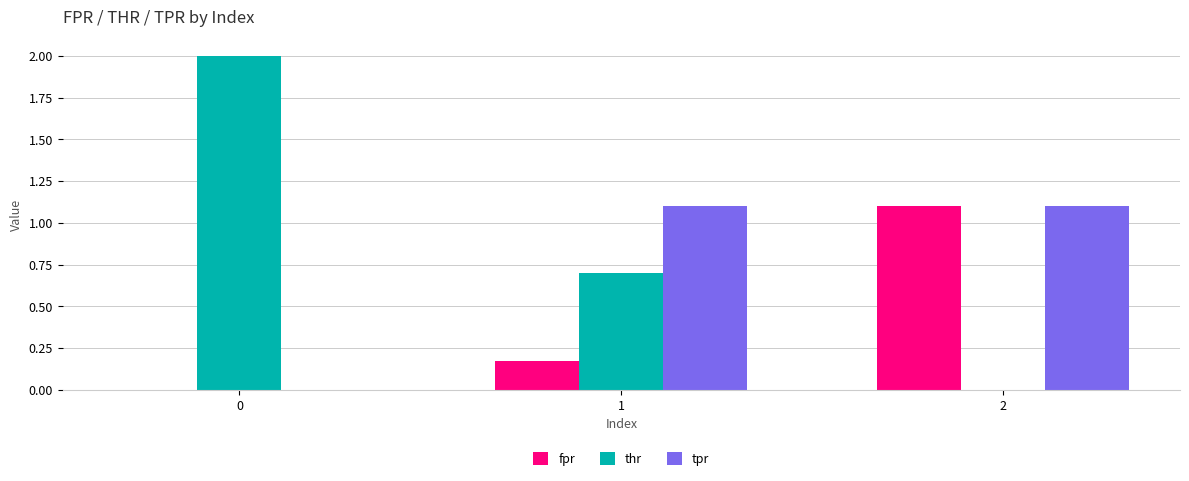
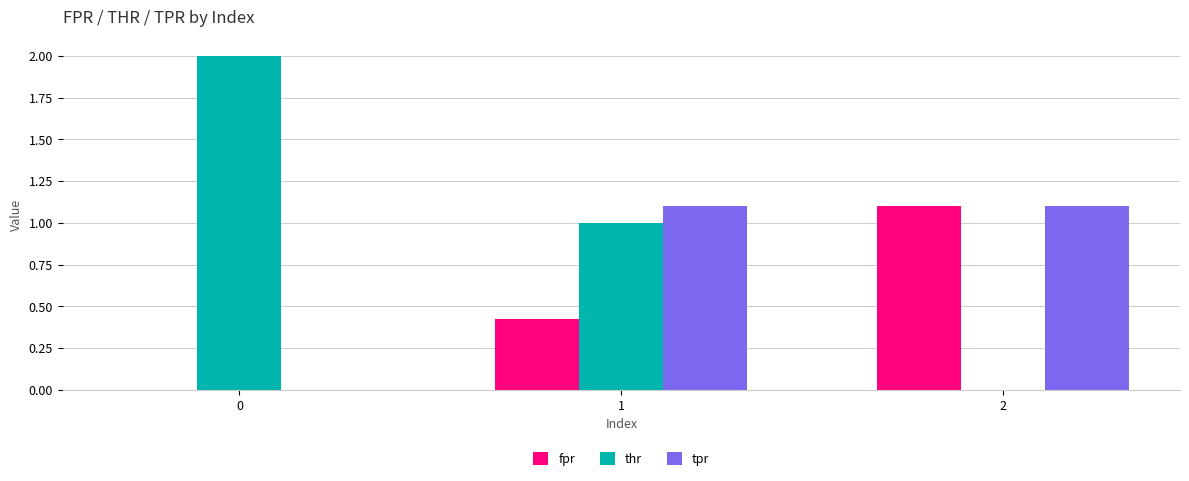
fpr, 1: 0.17 -> 0.42
thr, 1: 0.7 -> 1.0
